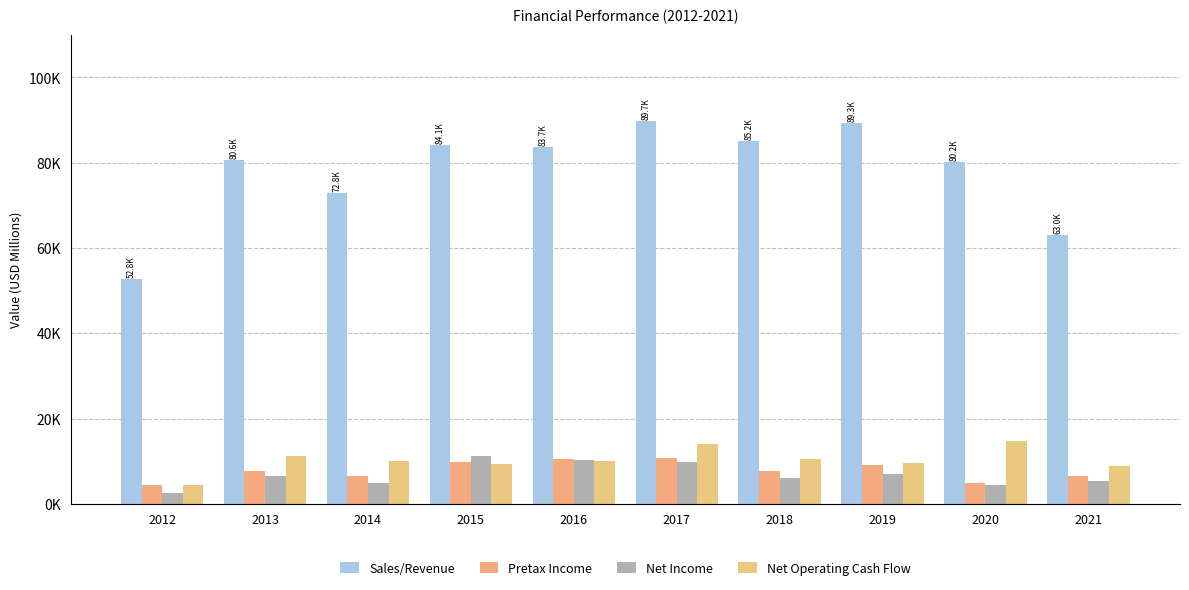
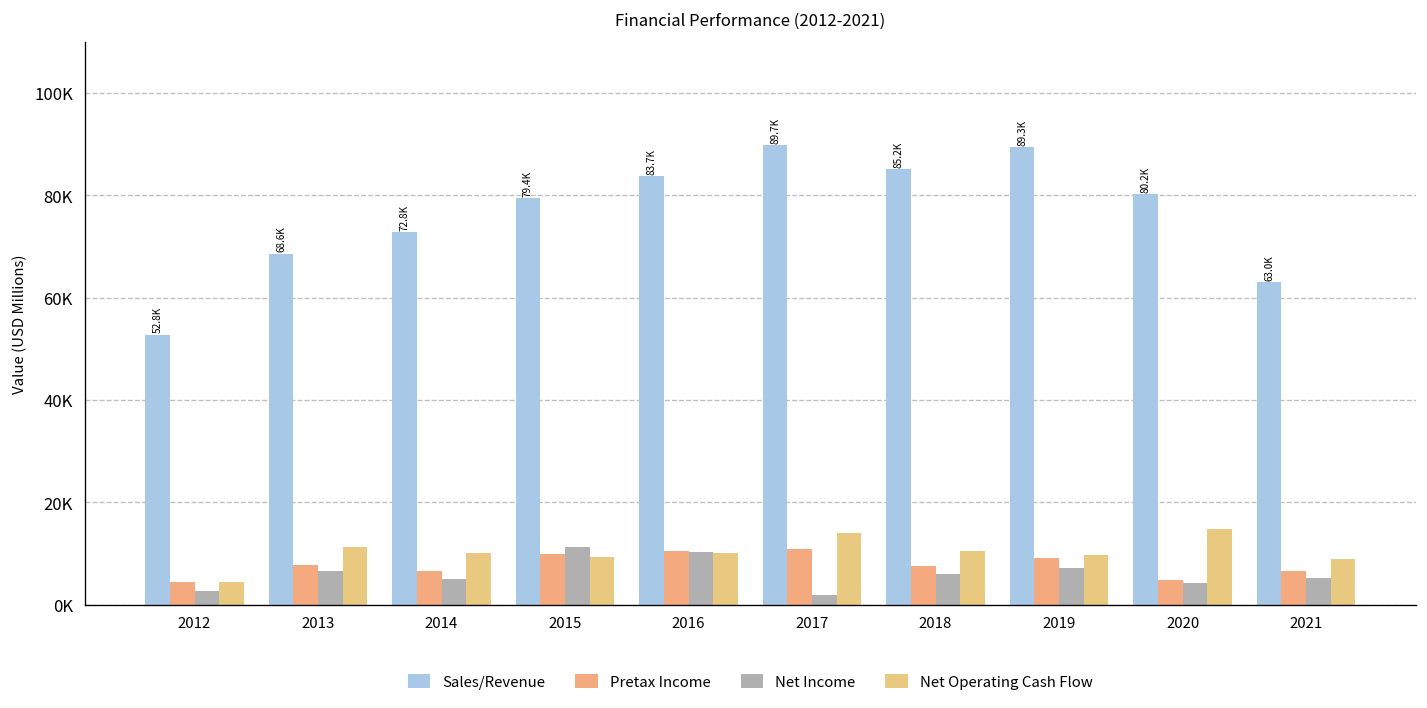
Sales/Revenue, 2013: 80.6K -> 68.6K
Sales/Revenue, 2015: 84.1K -> 79.4K
Net Income, 2017: 10000 -> 2000
